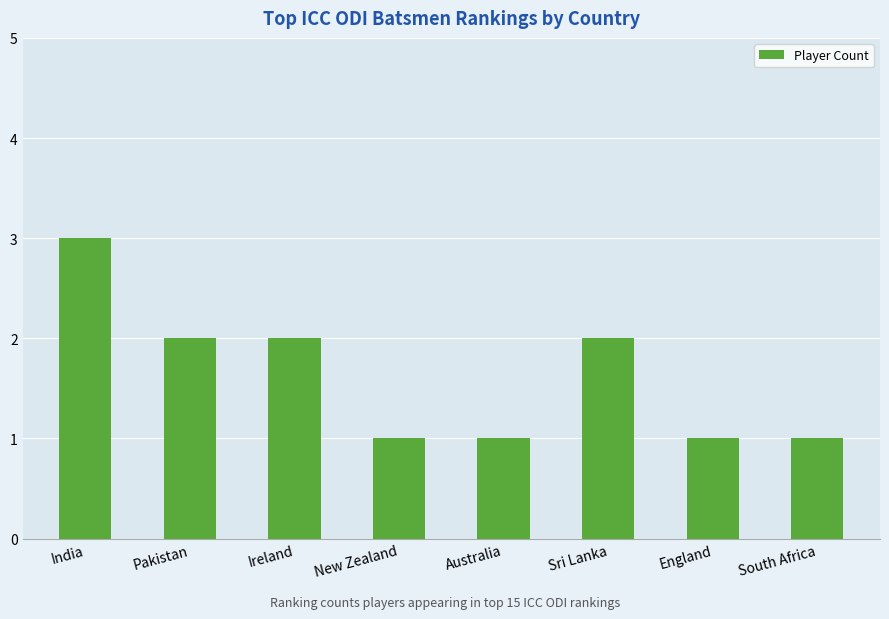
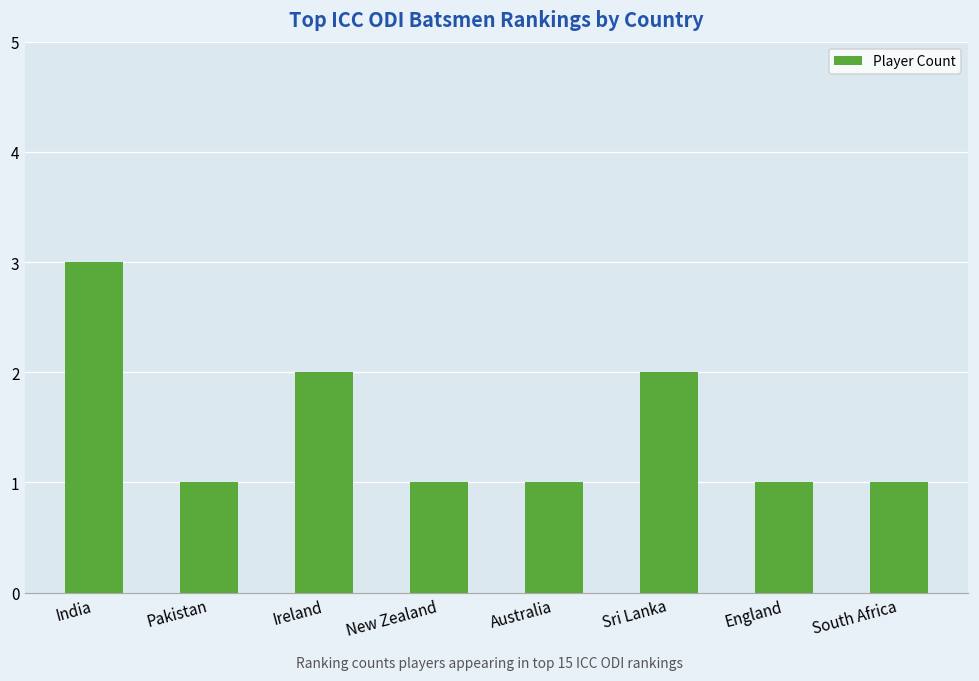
Pakistan: 2 -> 1
